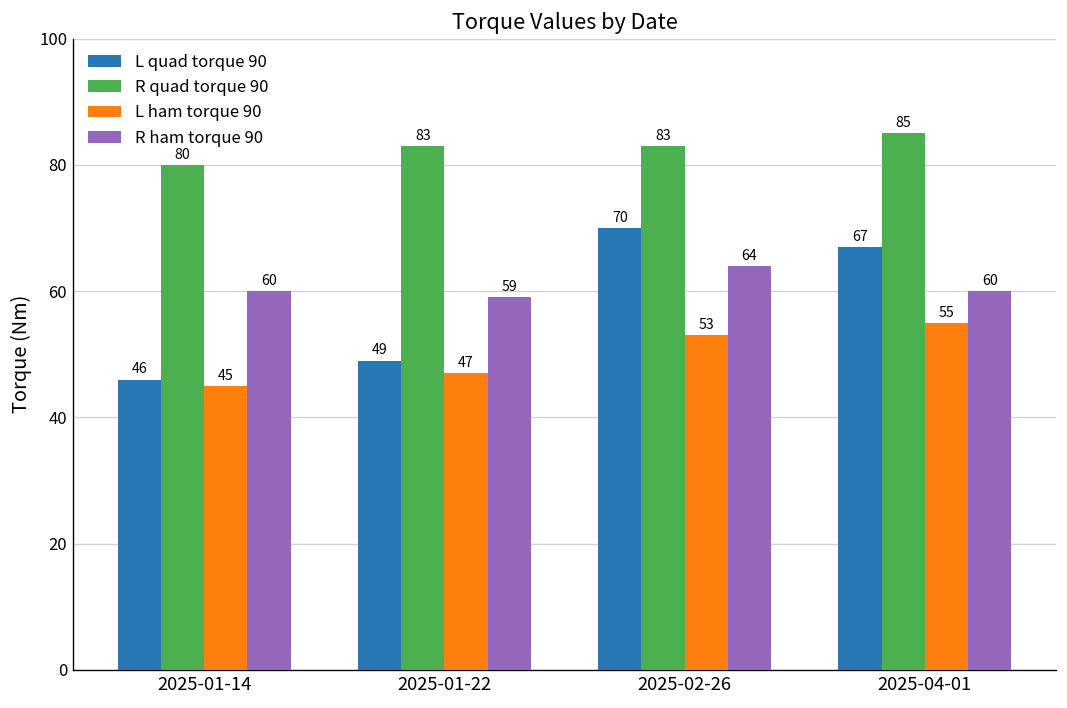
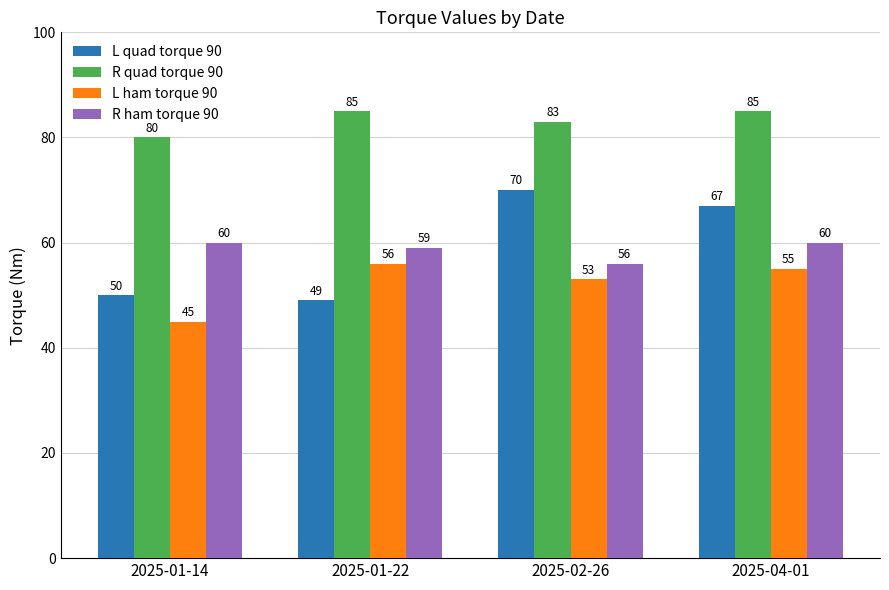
L quad torque 90, 2025-01-14: 46 -> 50
R quad torque 90, 2025-01-22: 83 -> 85
L ham torque 90, 2025-01-22: 47 -> 56
R ham torque 90, 2025-02-26: 64 -> 56
